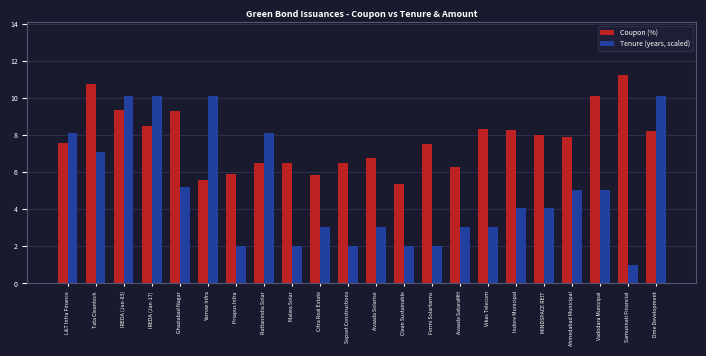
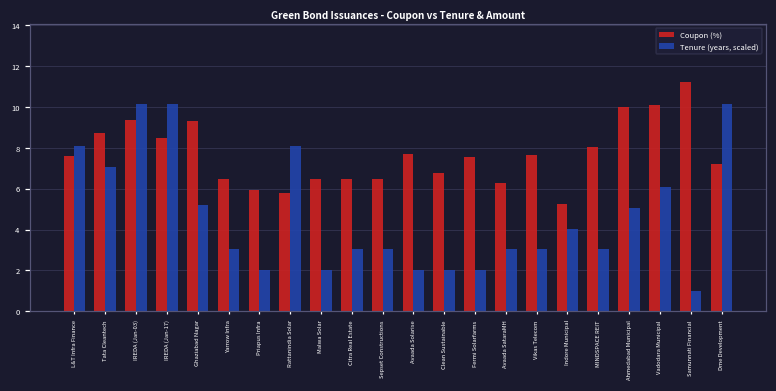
Coupon (%), Tata Cleantech: 10.8 -> 8.7
Coupon (%), Yarrow Infra: 5.6 -> 6.5
Tenure (years, scaled), Yarrow Infra: 10.1 -> 3.0
Coupon (%), Rattanindia Solar: 6.5 -> 5.8
Coupon (%), Citra Real Estate: 5.8 -> 6.5
Tenure (years, scaled), Sepset Constructions: 2.0 -> 3.0
Coupon (%), Avaada Solarise: 6.8 -> 7.7
Tenure (years, scaled), Avaada Solarise: 3.0 -> 2.0
Coupon (%), Clean Sustainable: 5.3 -> 6.8
Coupon (%), Vikas Telecom: 8.3 -> 7.7
Coupon (%), Indore Municipal: 8.3 -> 5.3
Tenure (years, scaled), MINDSPACE REIT: 4.1 -> 3.0
Coupon (%), Ahmedabad Municipal: 7.9 -> 10.0
Tenure (years, scaled), Vadodara Municipal: 5.1 -> 6.1
Coupon (%), Dme Development: 8.2 -> 7.2
